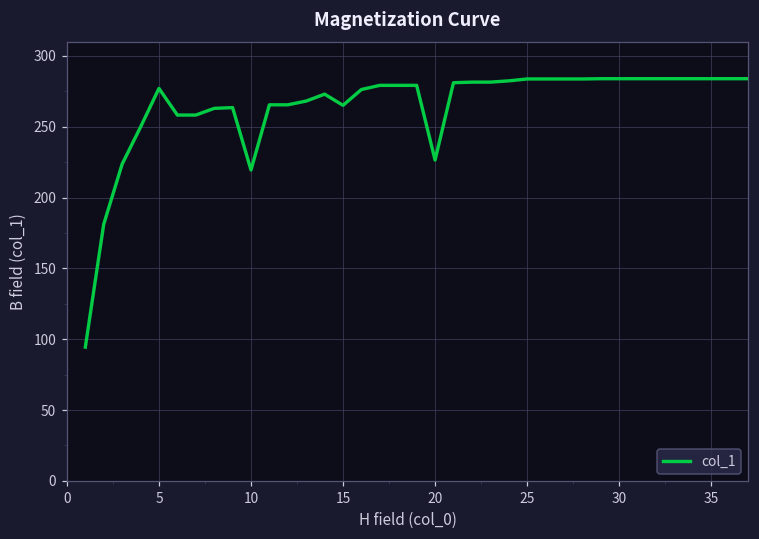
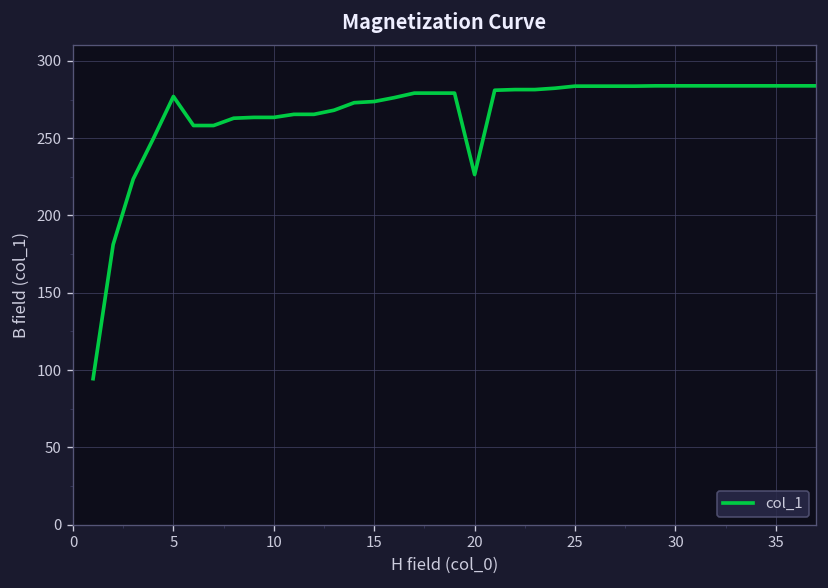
10: 219 -> 263
15: 265 -> 274
